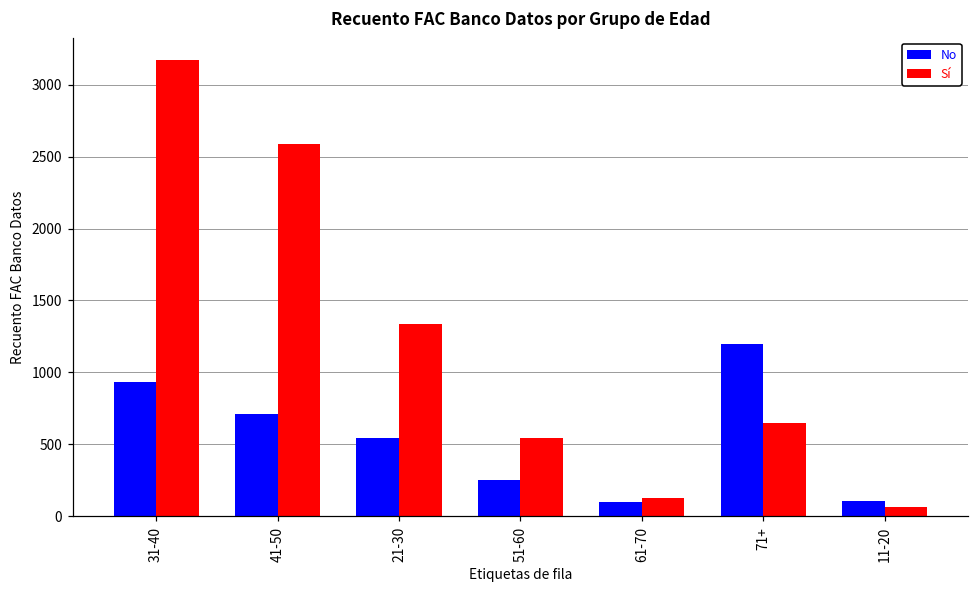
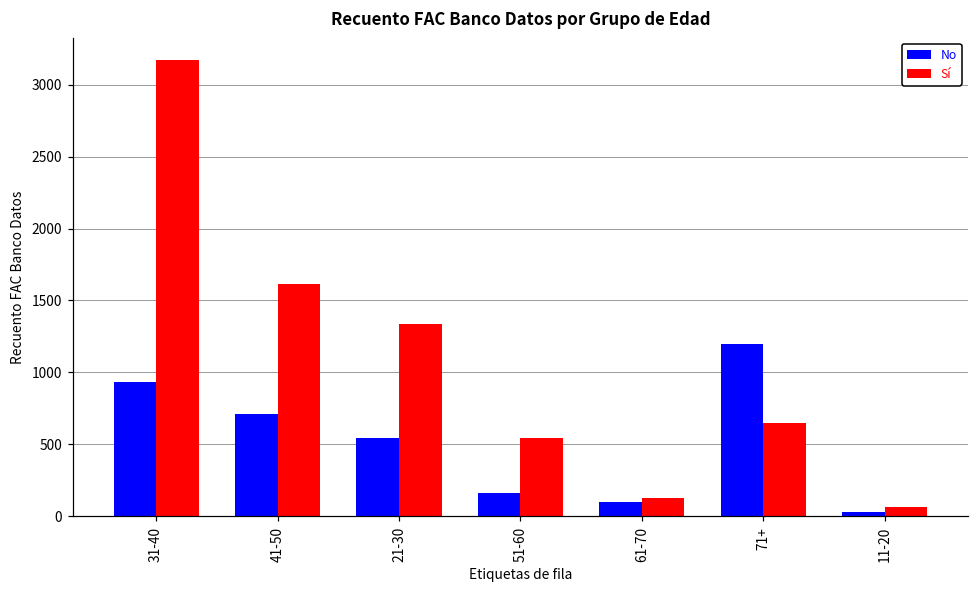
Sí, 41-50: 2590 -> 1610
No, 51-60: 250 -> 160
No, 11-20: 110 -> 30
